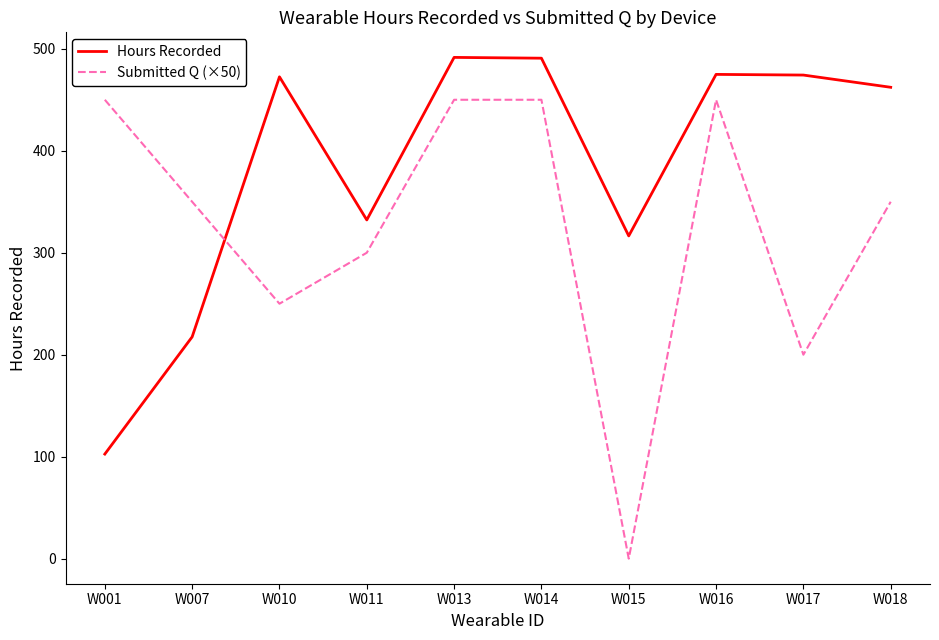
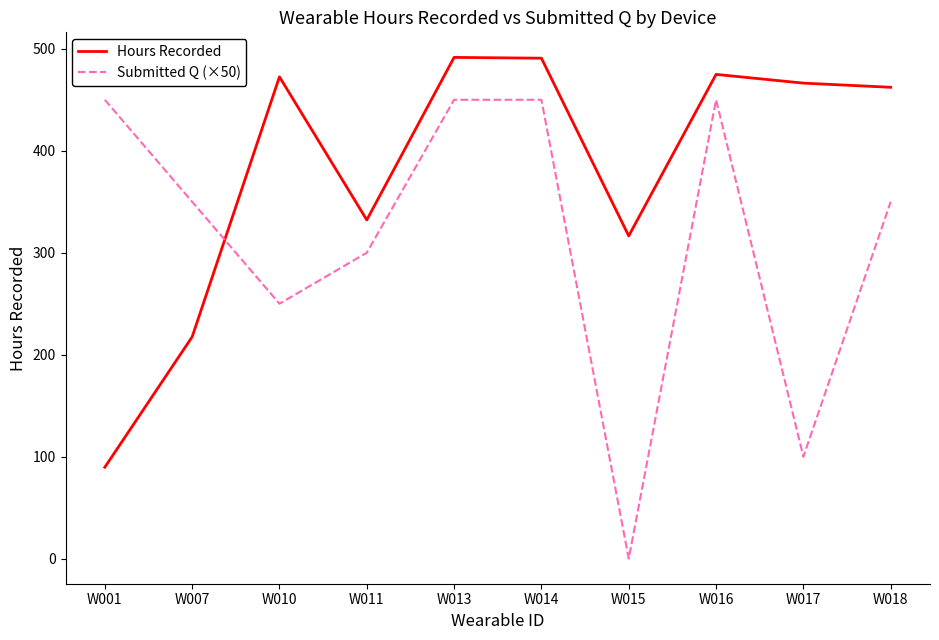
Hours Recorded, W001: 103 -> 90
Hours Recorded, W017: 474 -> 466
Submitted Q (×50), W017: 200 -> 100
